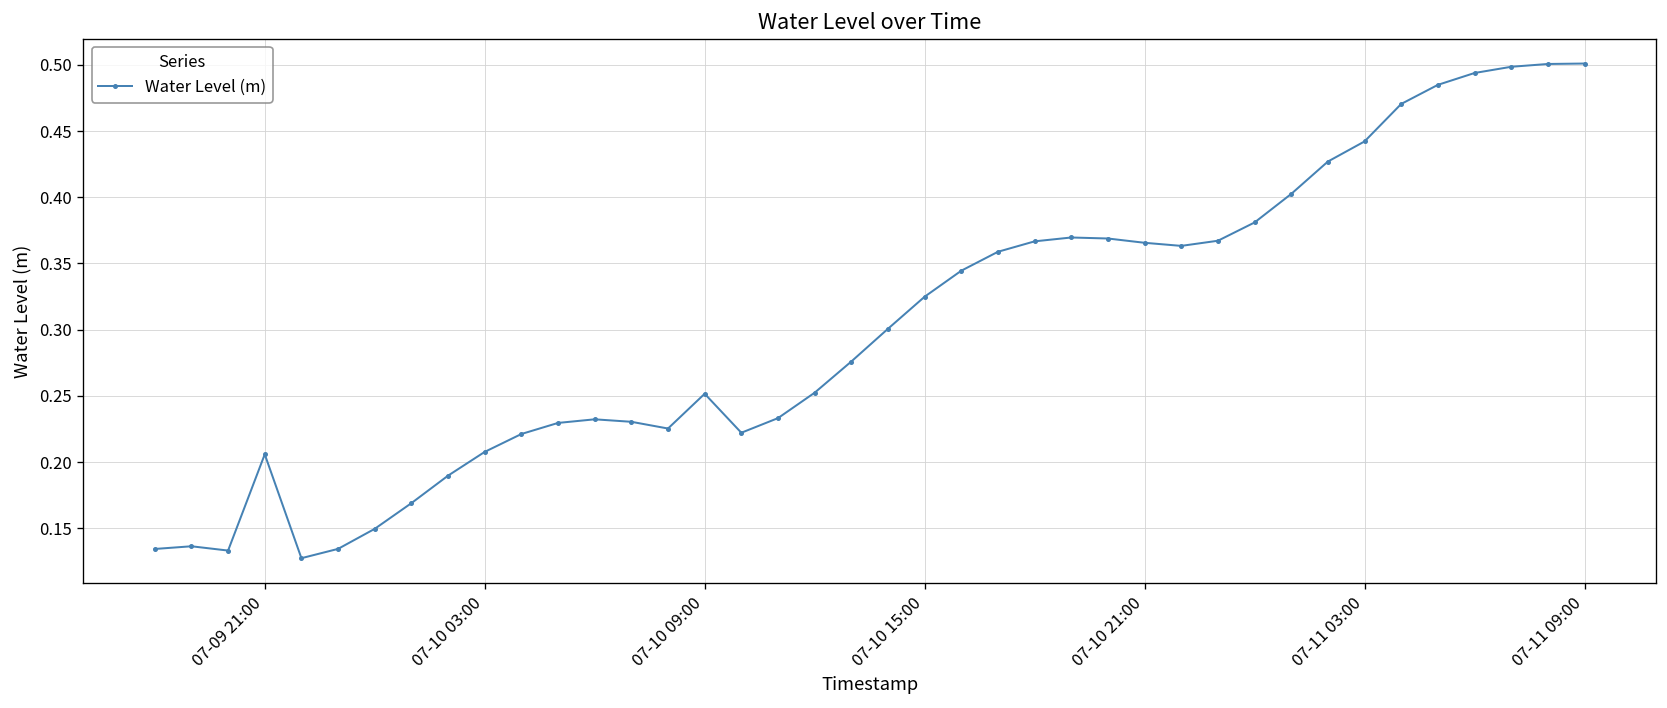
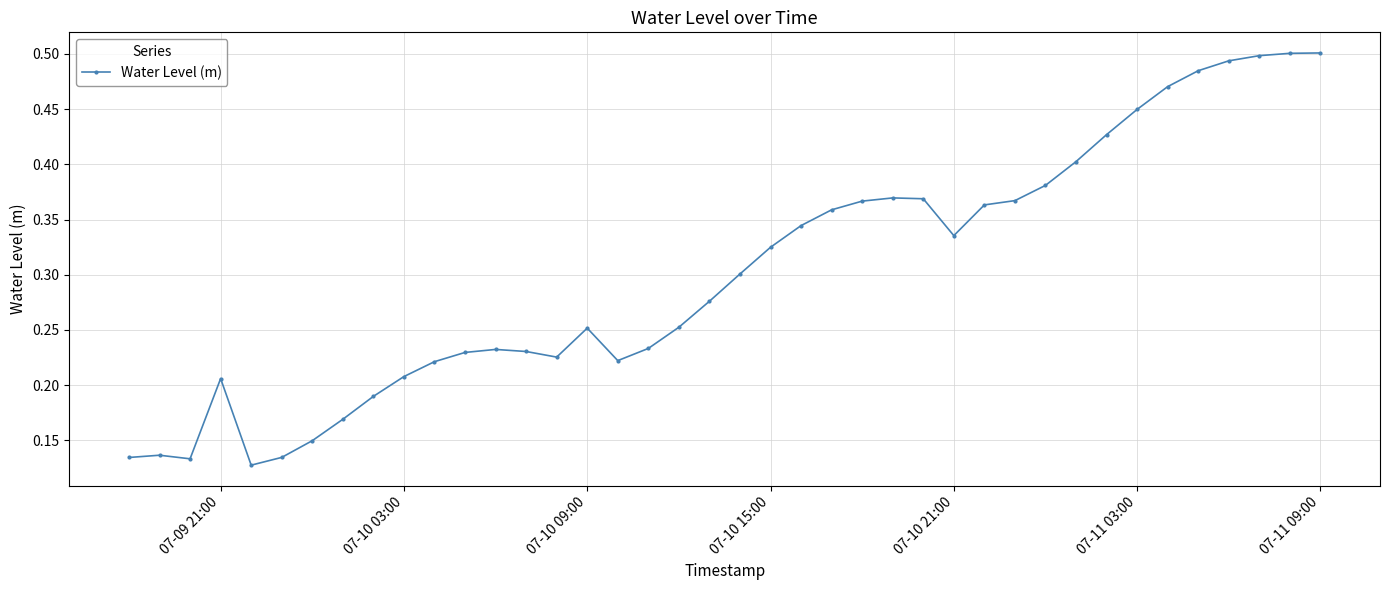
07-10 21:00: 0.366 -> 0.335
07-11 03:00: 0.442 -> 0.450
